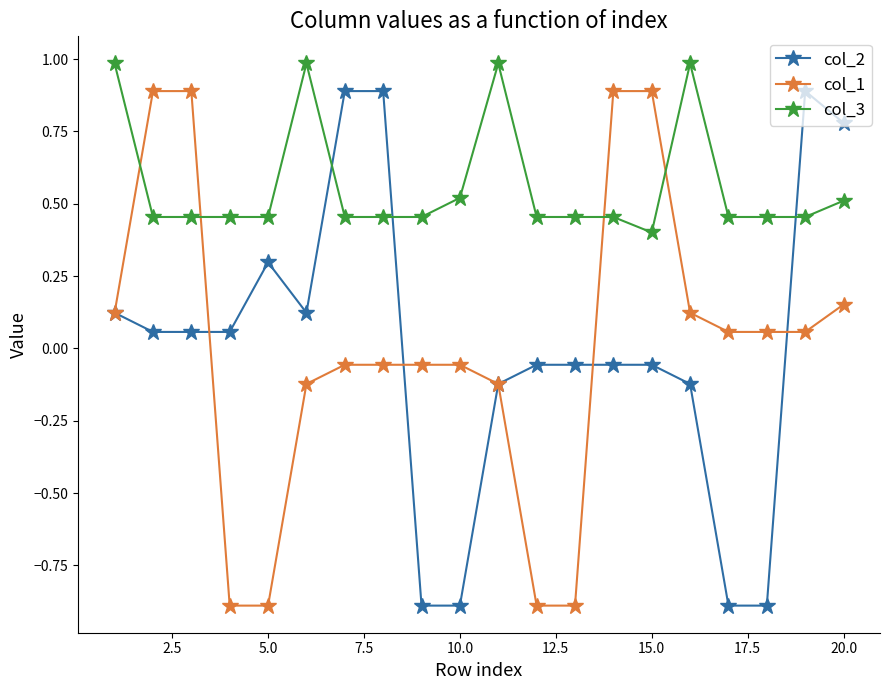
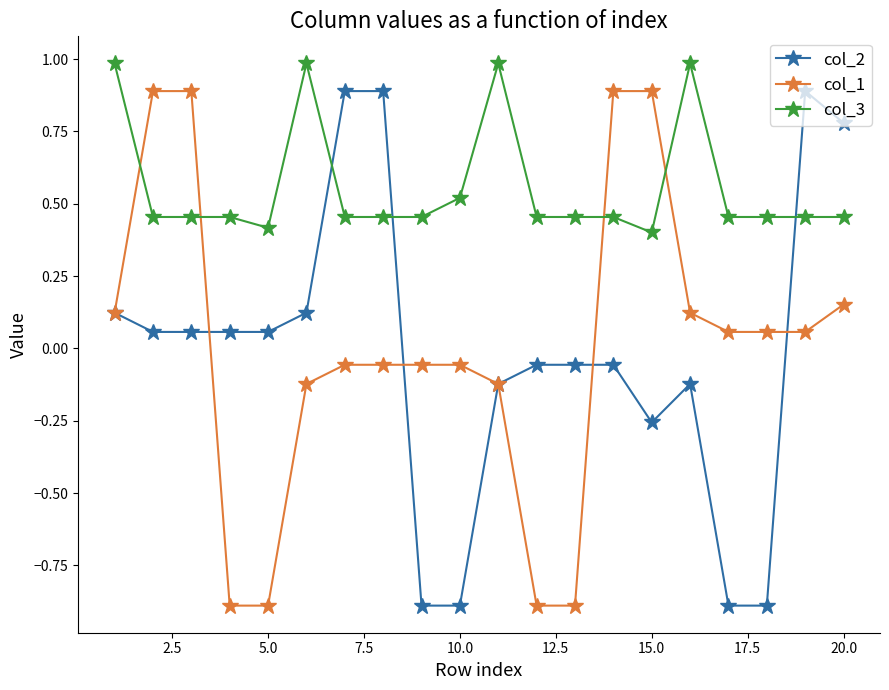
col_2, 5.0: 0.30 -> 0.06
col_3, 5.0: 0.45 -> 0.42
col_2, 15.0: -0.06 -> -0.26
col_3, 20.0: 0.51 -> 0.45
